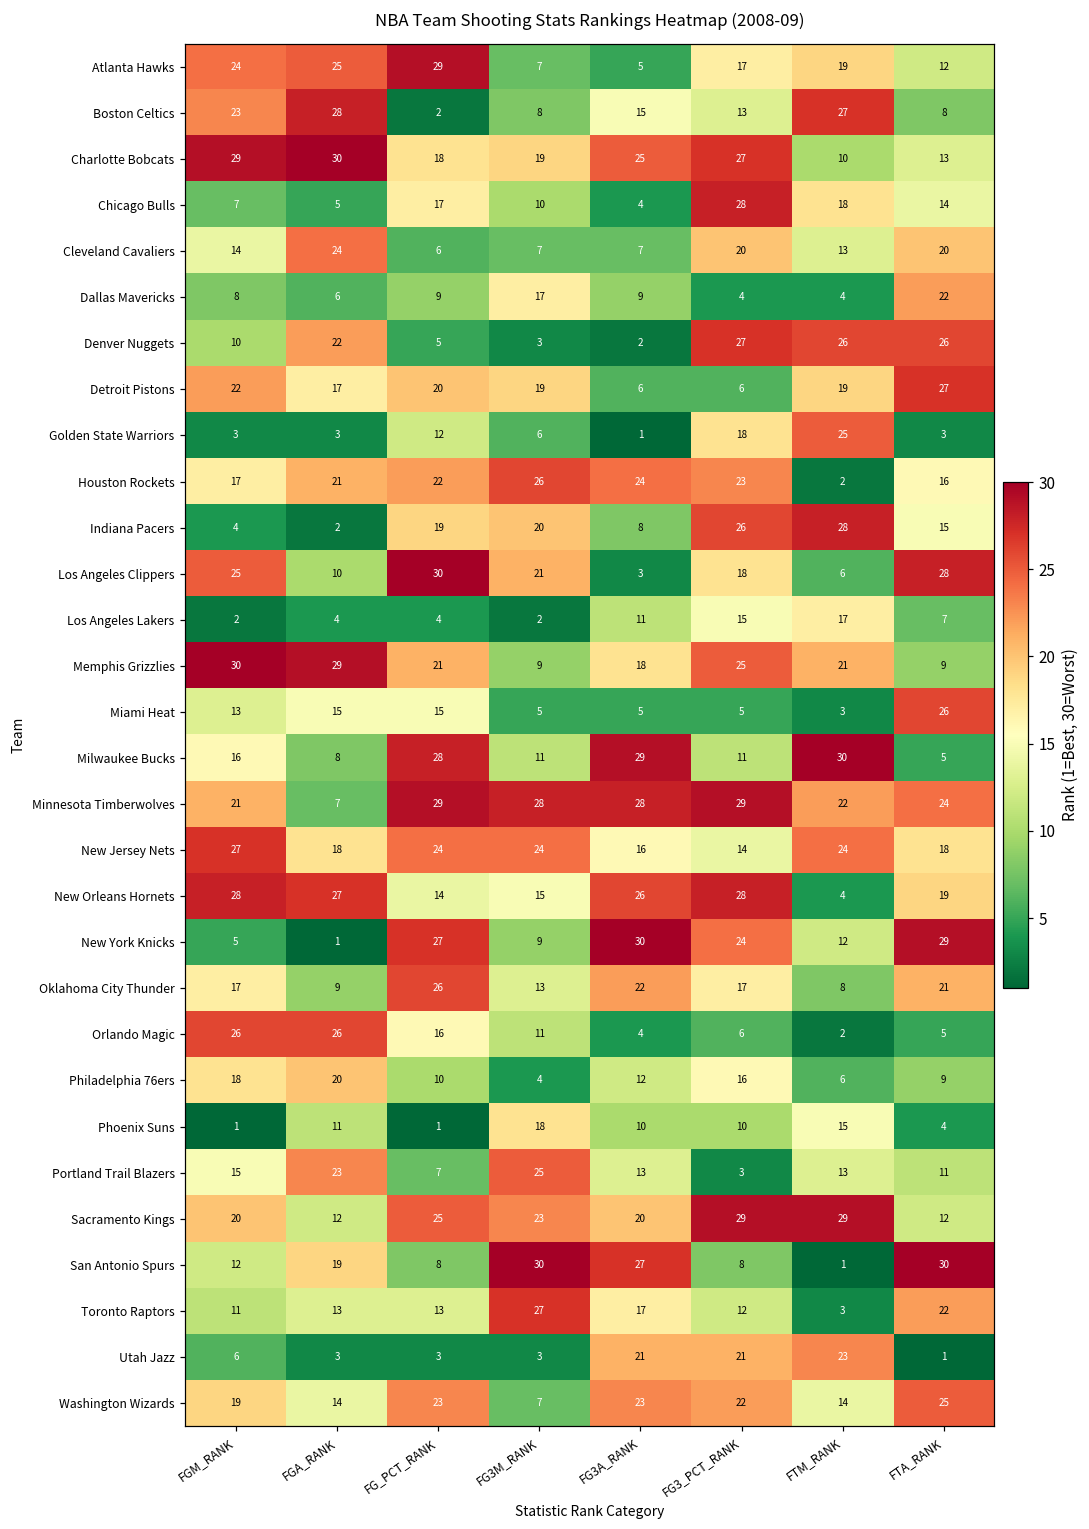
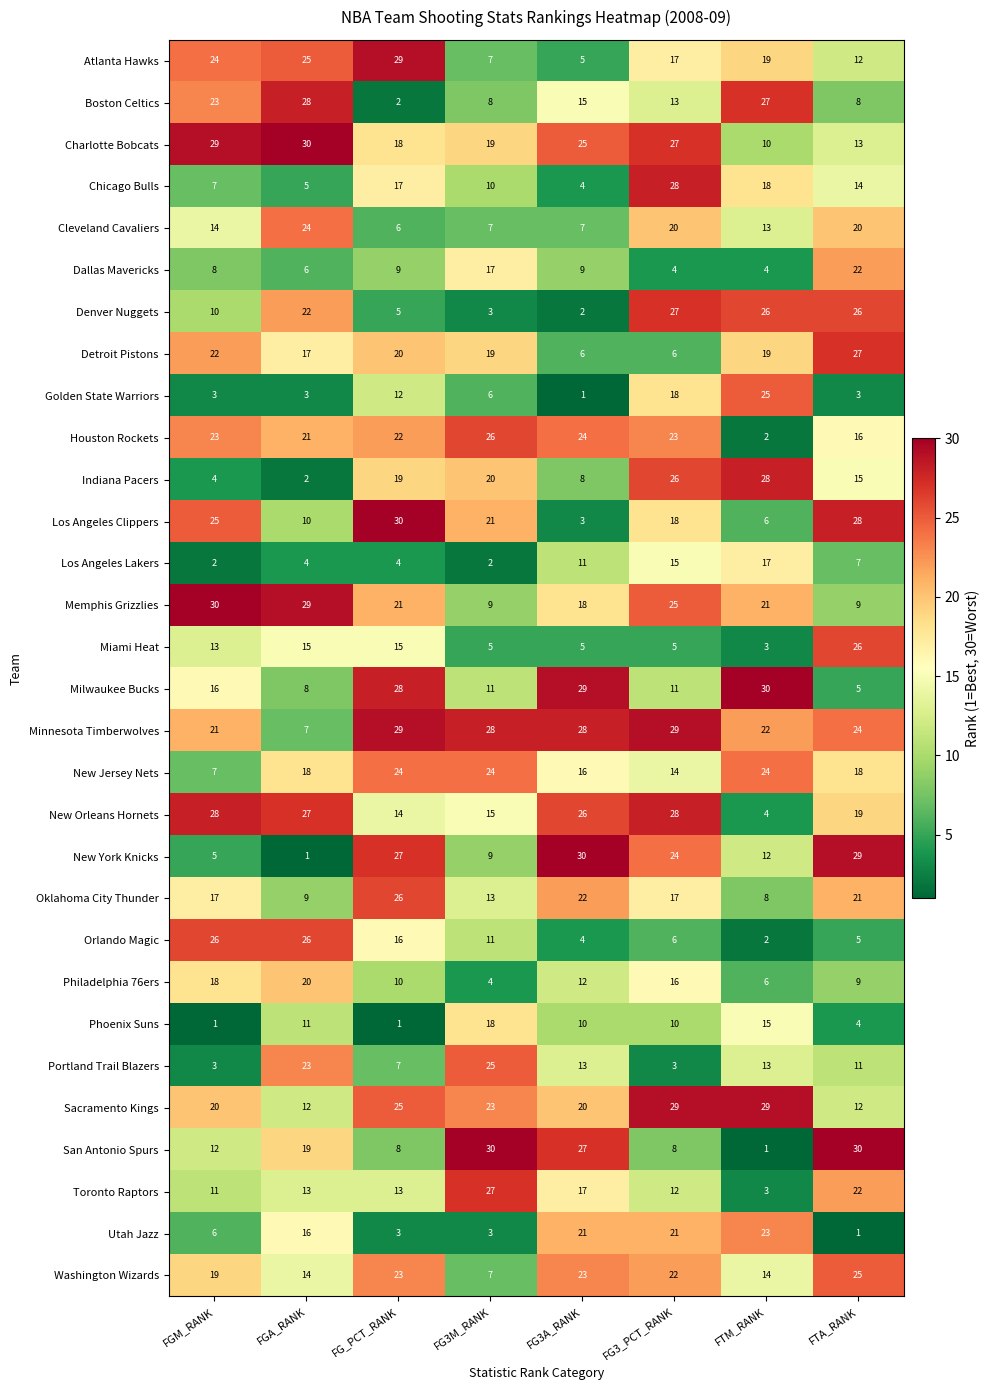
Houston Rockets, FGM_RANK: 17 -> 23
New Jersey Nets, FGM_RANK: 27 -> 7
Portland Trail Blazers, FGM_RANK: 15 -> 3
Utah Jazz, FGA_RANK: 3 -> 16
